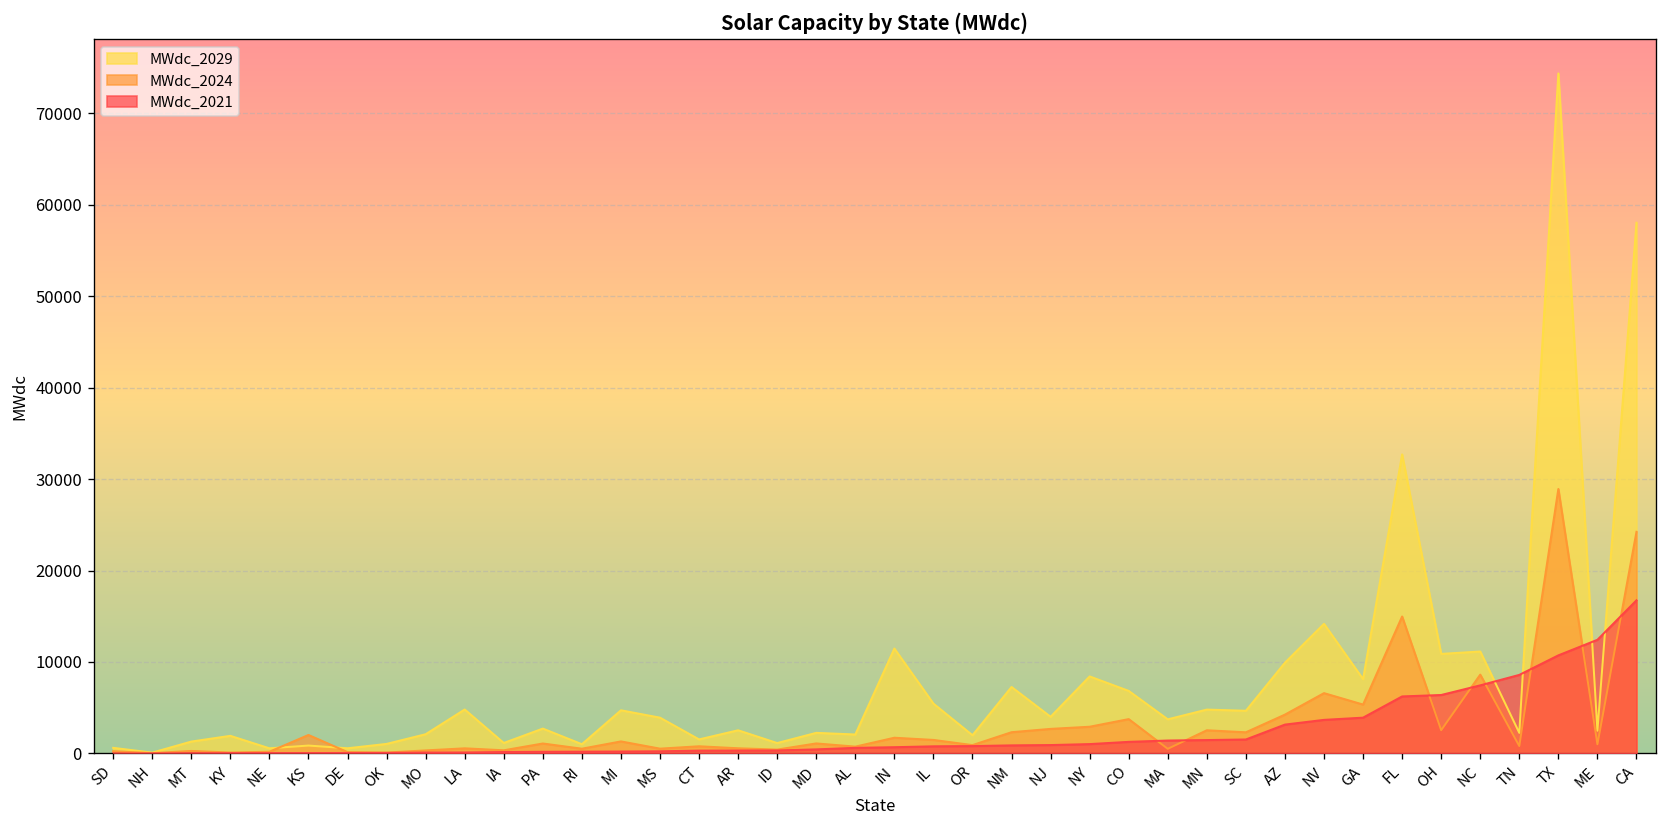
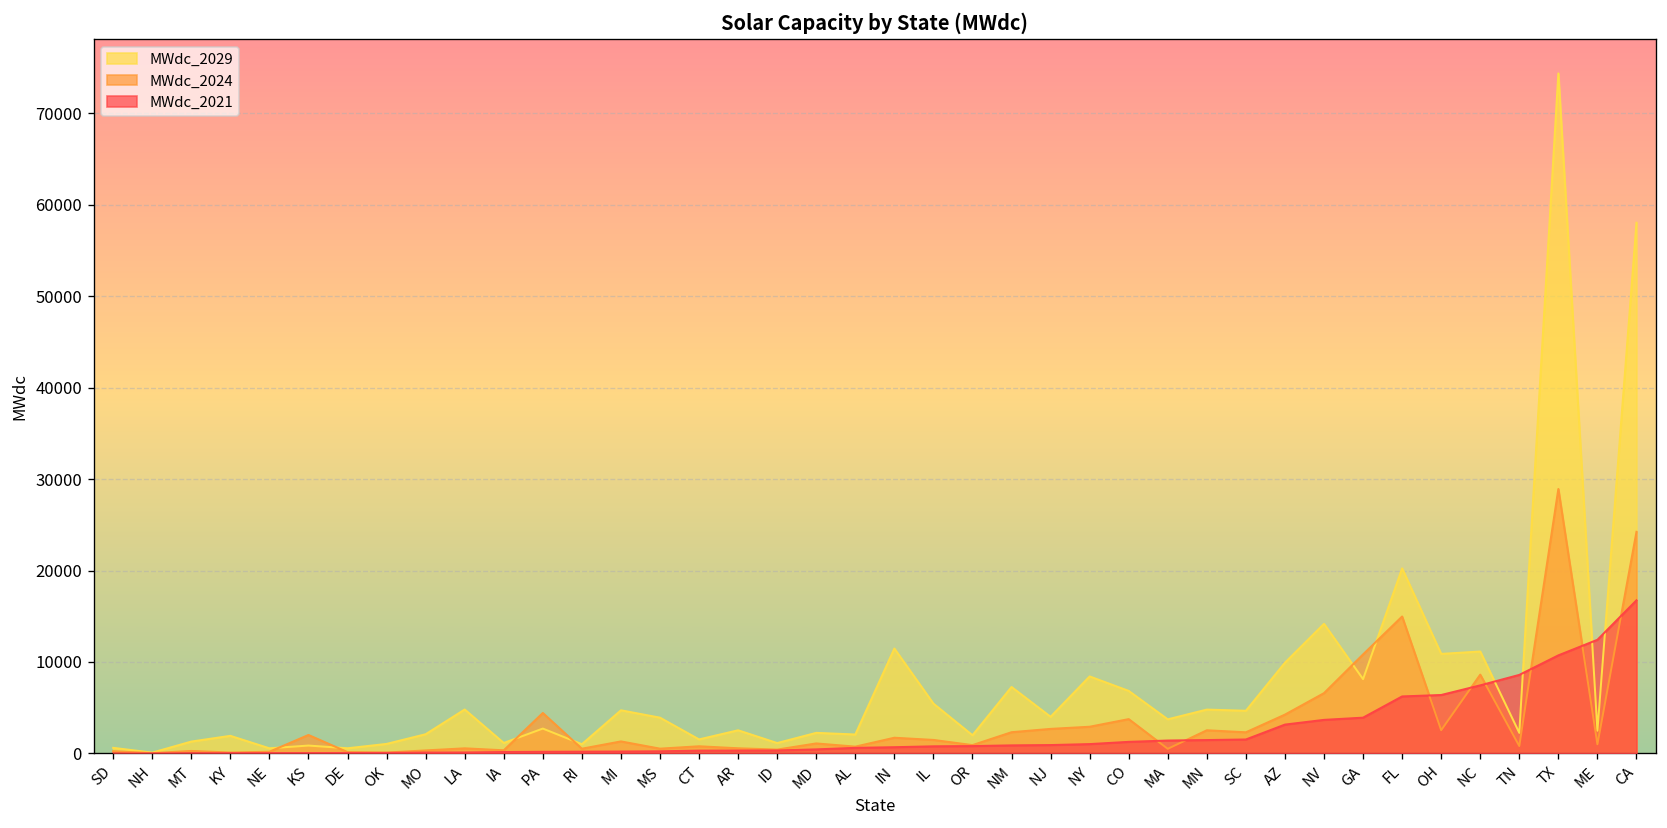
MWdc_2024, PA: 1000 -> 4000
MWdc_2024, GA: 5000 -> 11000
MWdc_2029, FL: 33000 -> 20000
